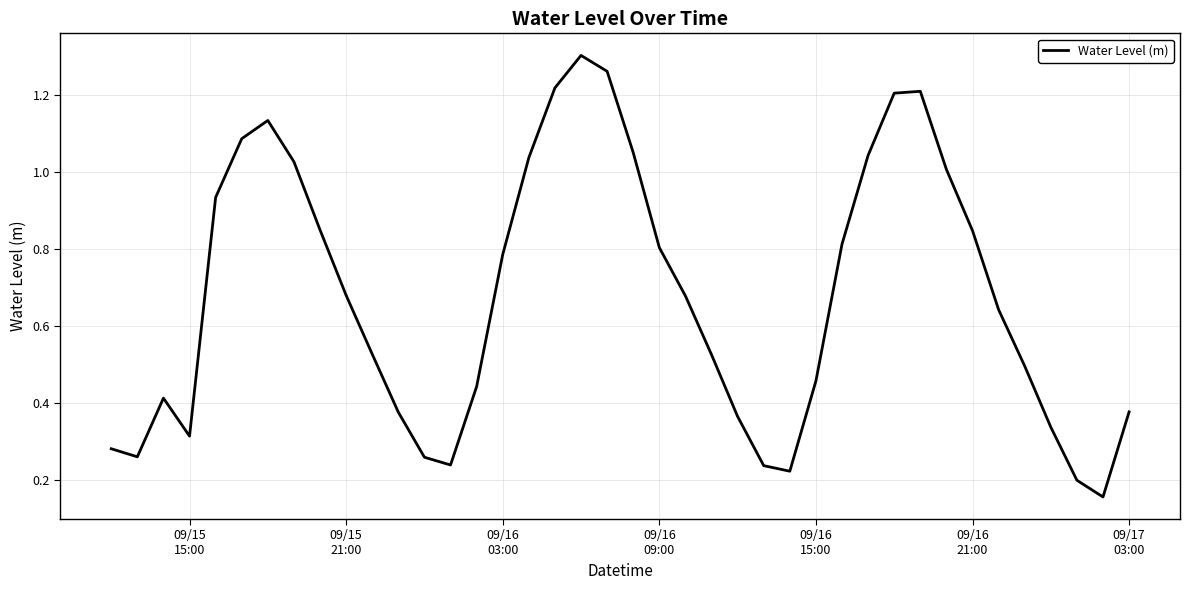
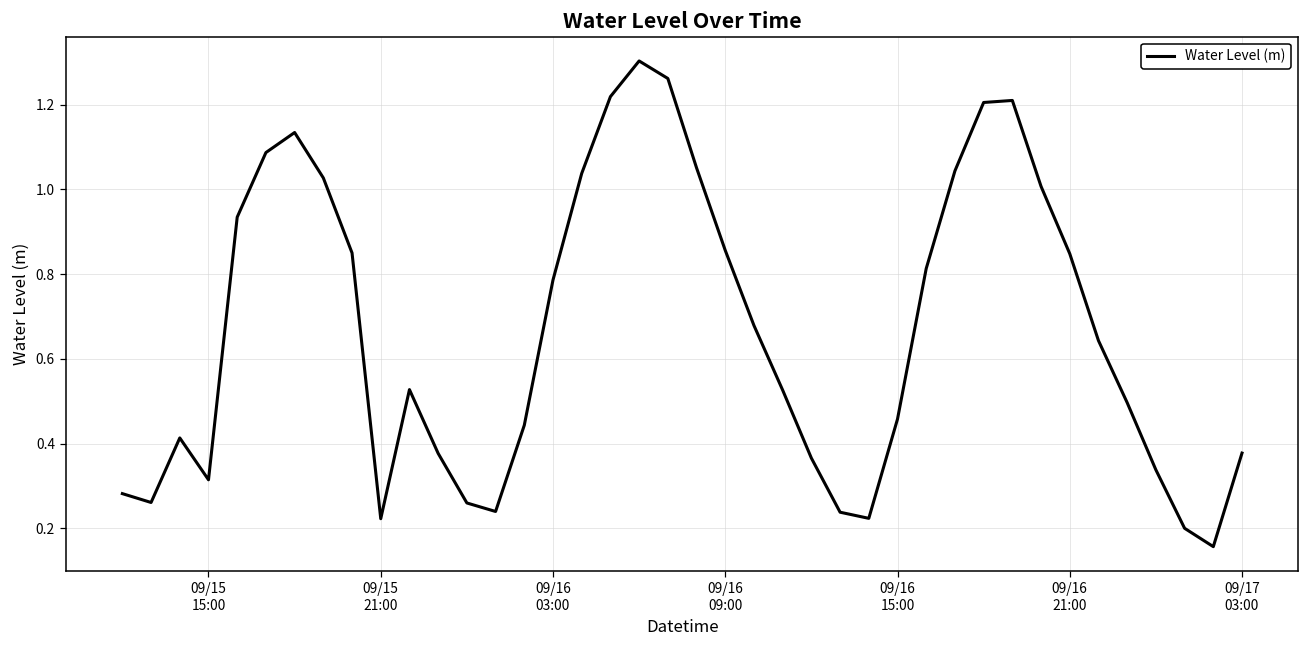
09/15 21:00: 0.68 -> 0.22
09/16 09:00: 0.80 -> 0.86
